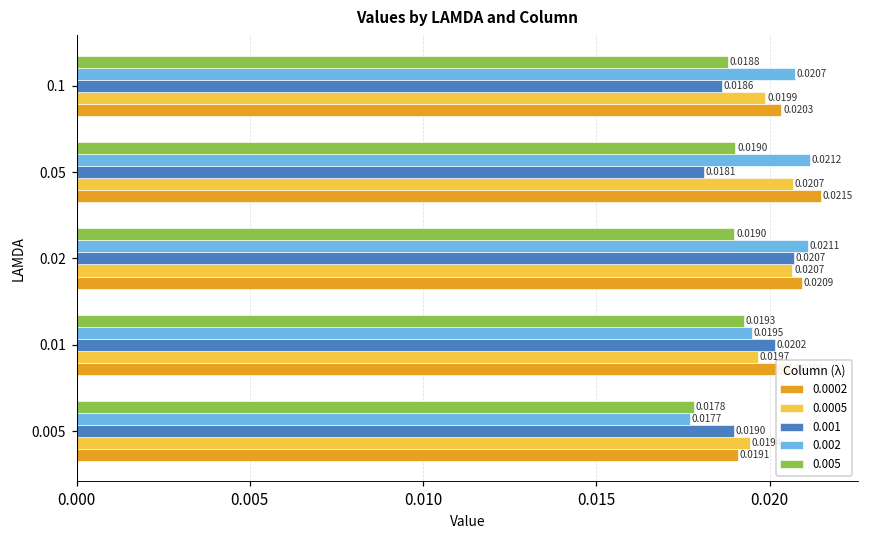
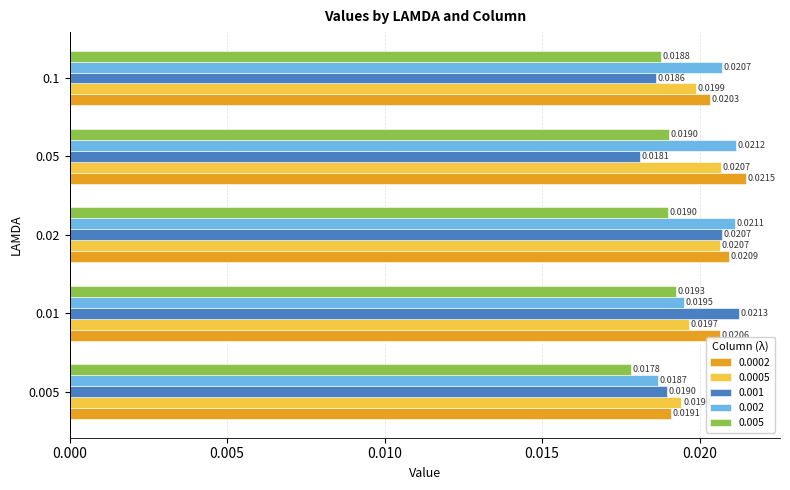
0.001, 0.01: 0.0202 -> 0.0213
0.002, 0.005: 0.0177 -> 0.0187
